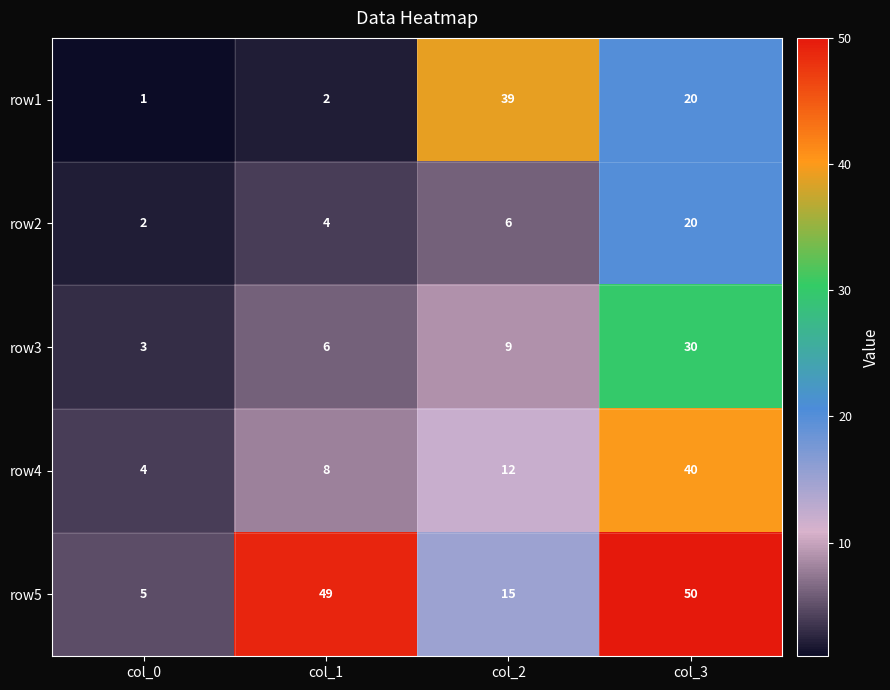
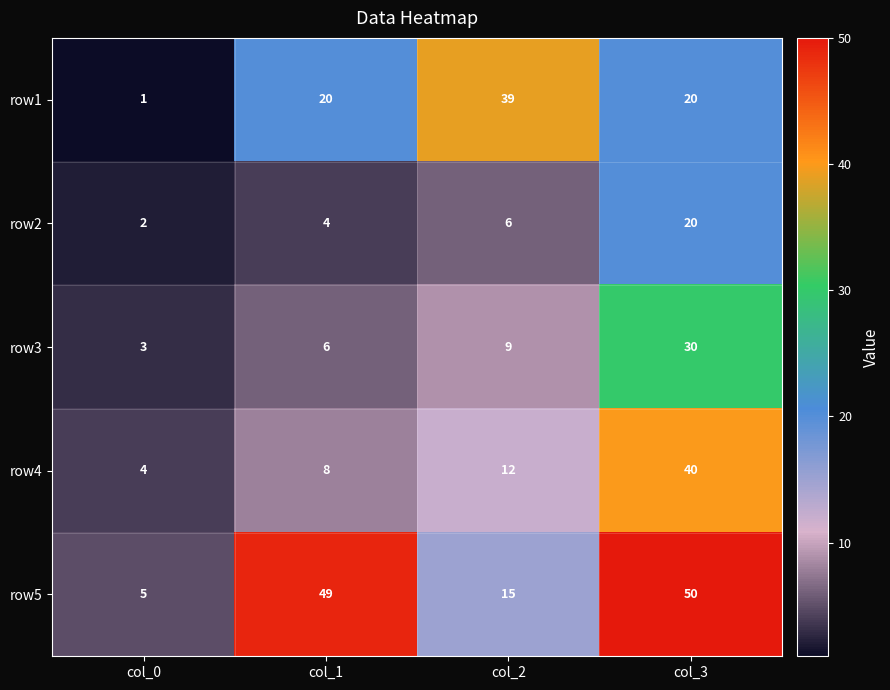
row1, col_1: 2 -> 20
